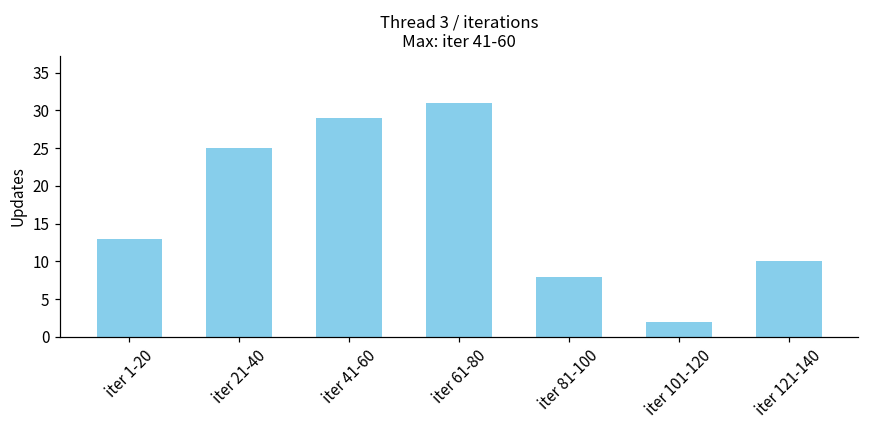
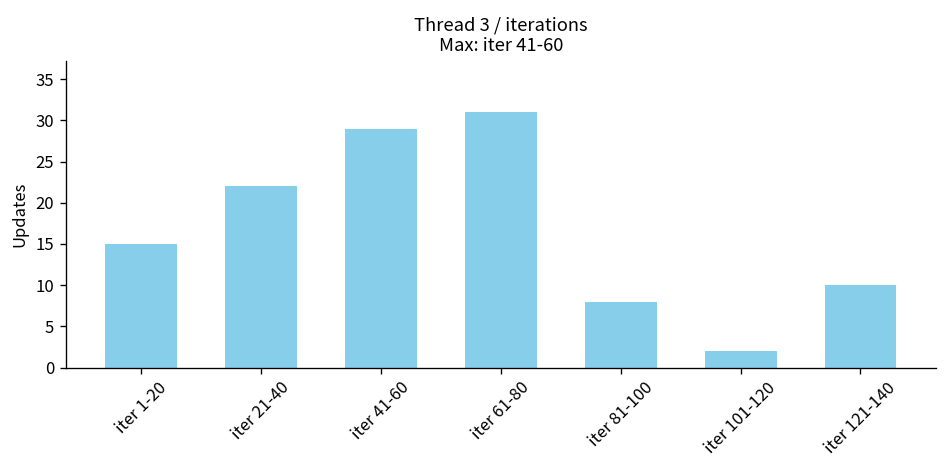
iter 1-20: 13 -> 15
iter 21-40: 25 -> 22
